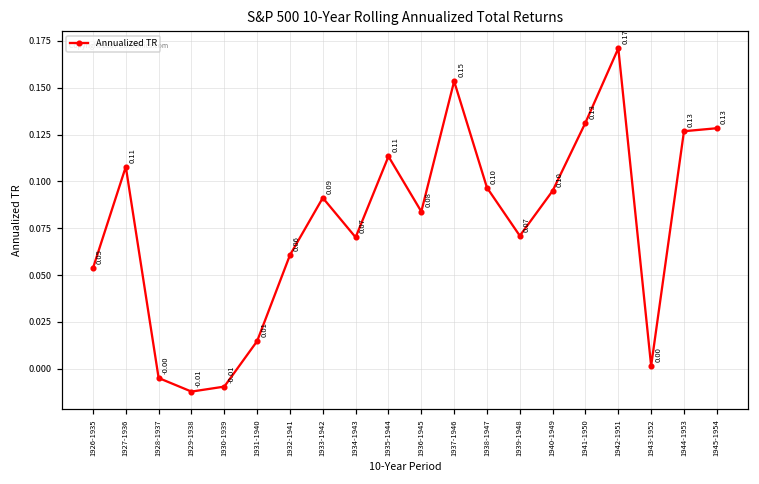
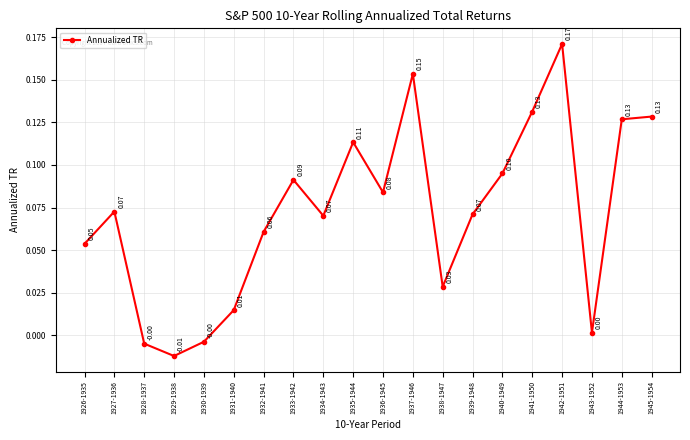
1927-1936: 0.11 -> 0.07
1930-1939: -0.01 -> -0.00
1938-1947: 0.10 -> 0.03
